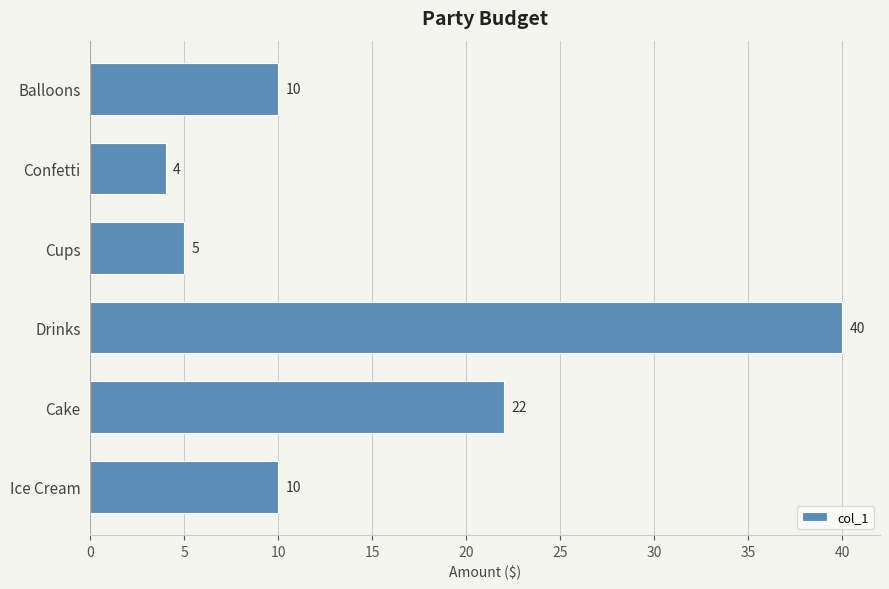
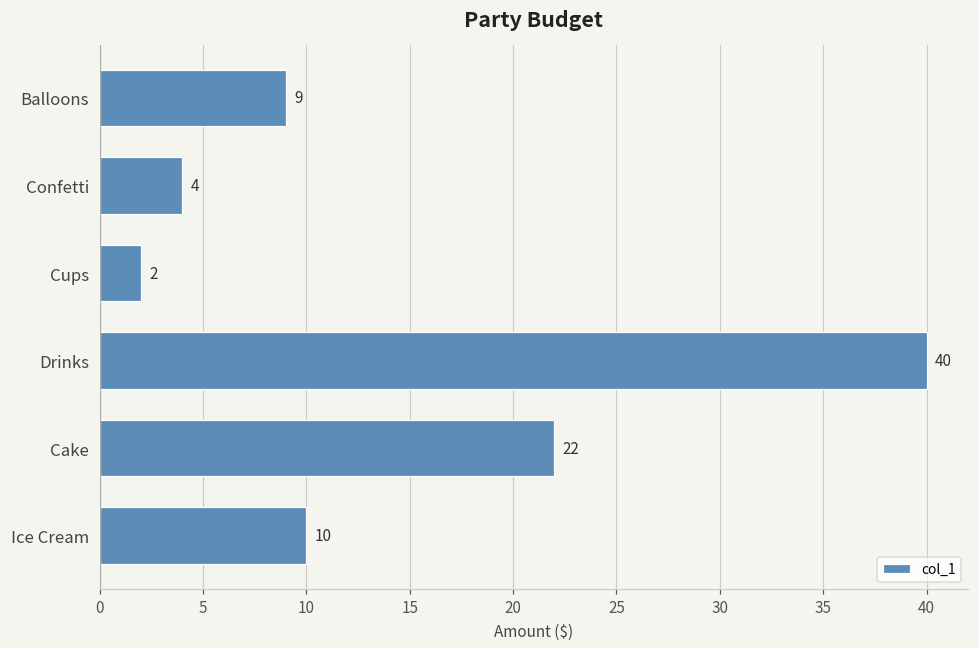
Balloons: 10 -> 9
Cups: 5 -> 2
